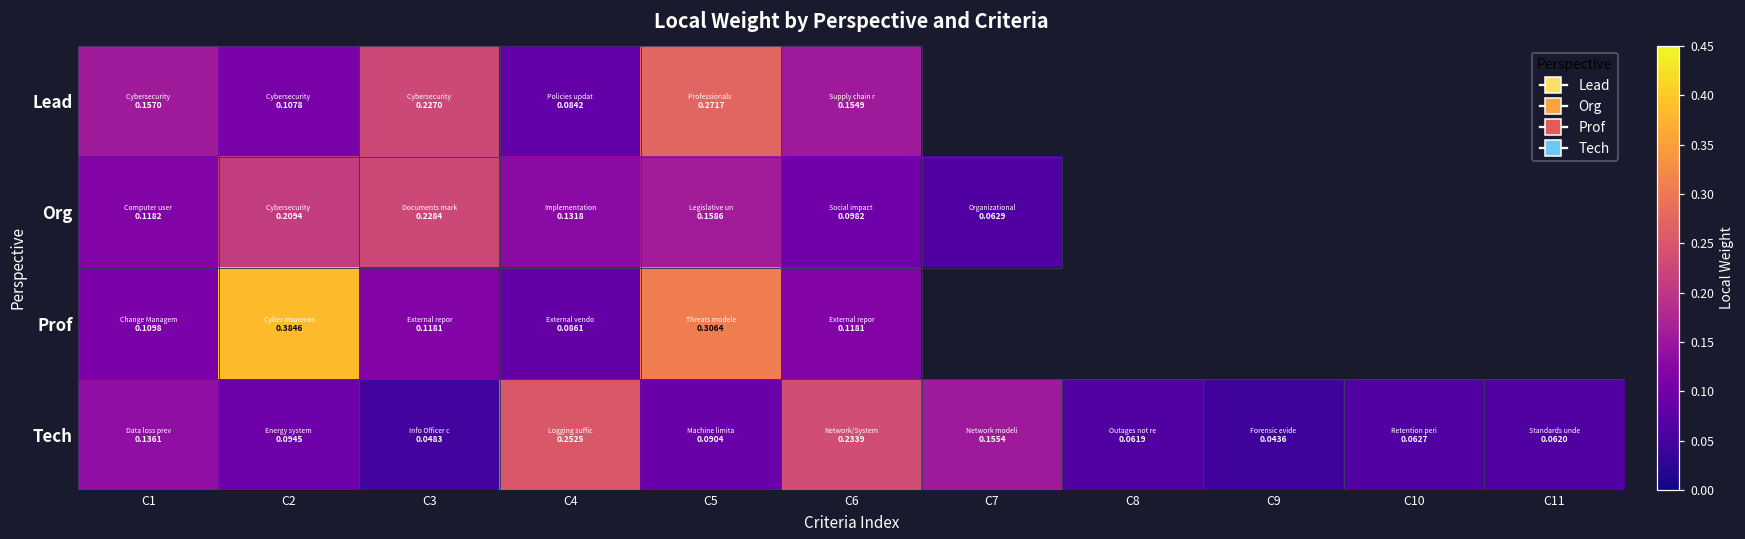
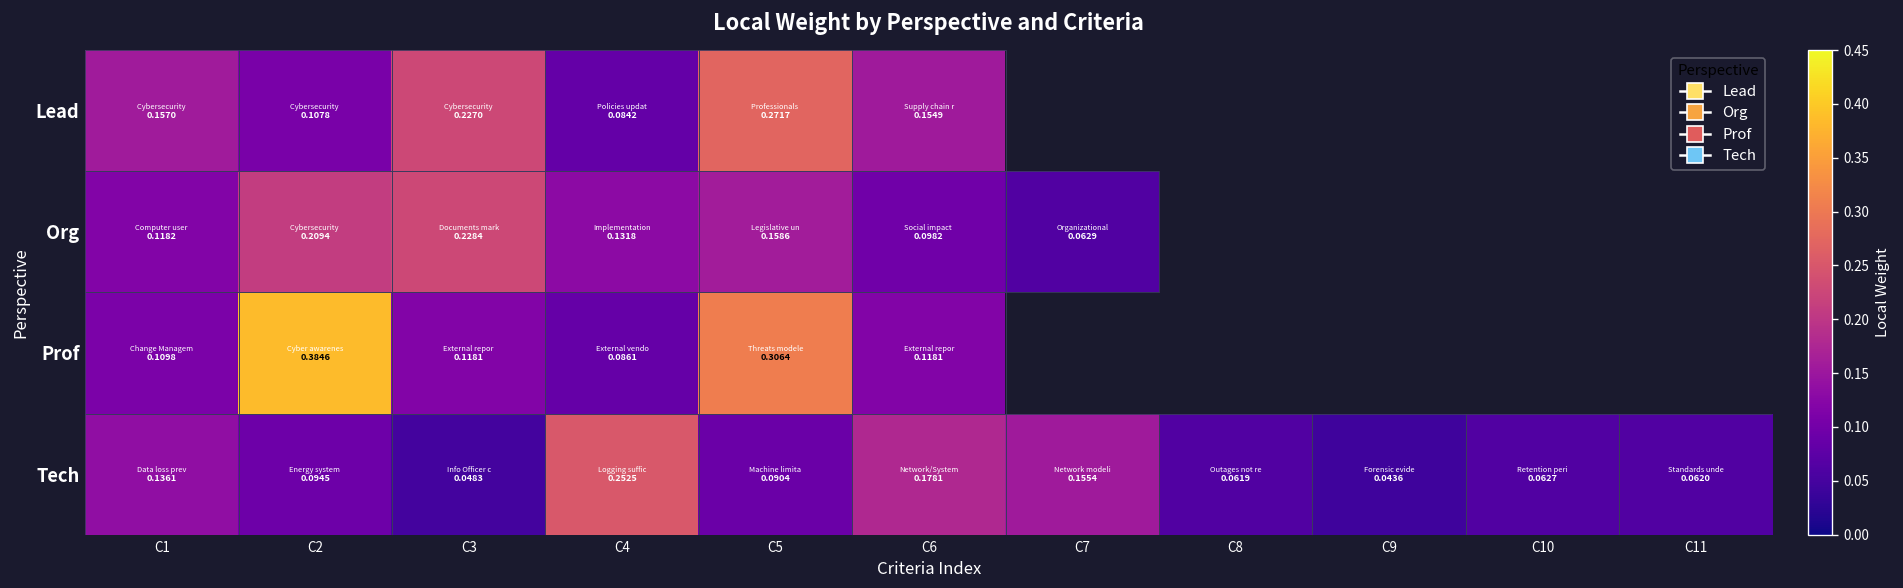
Tech, C6: 0.2339 -> 0.1781
